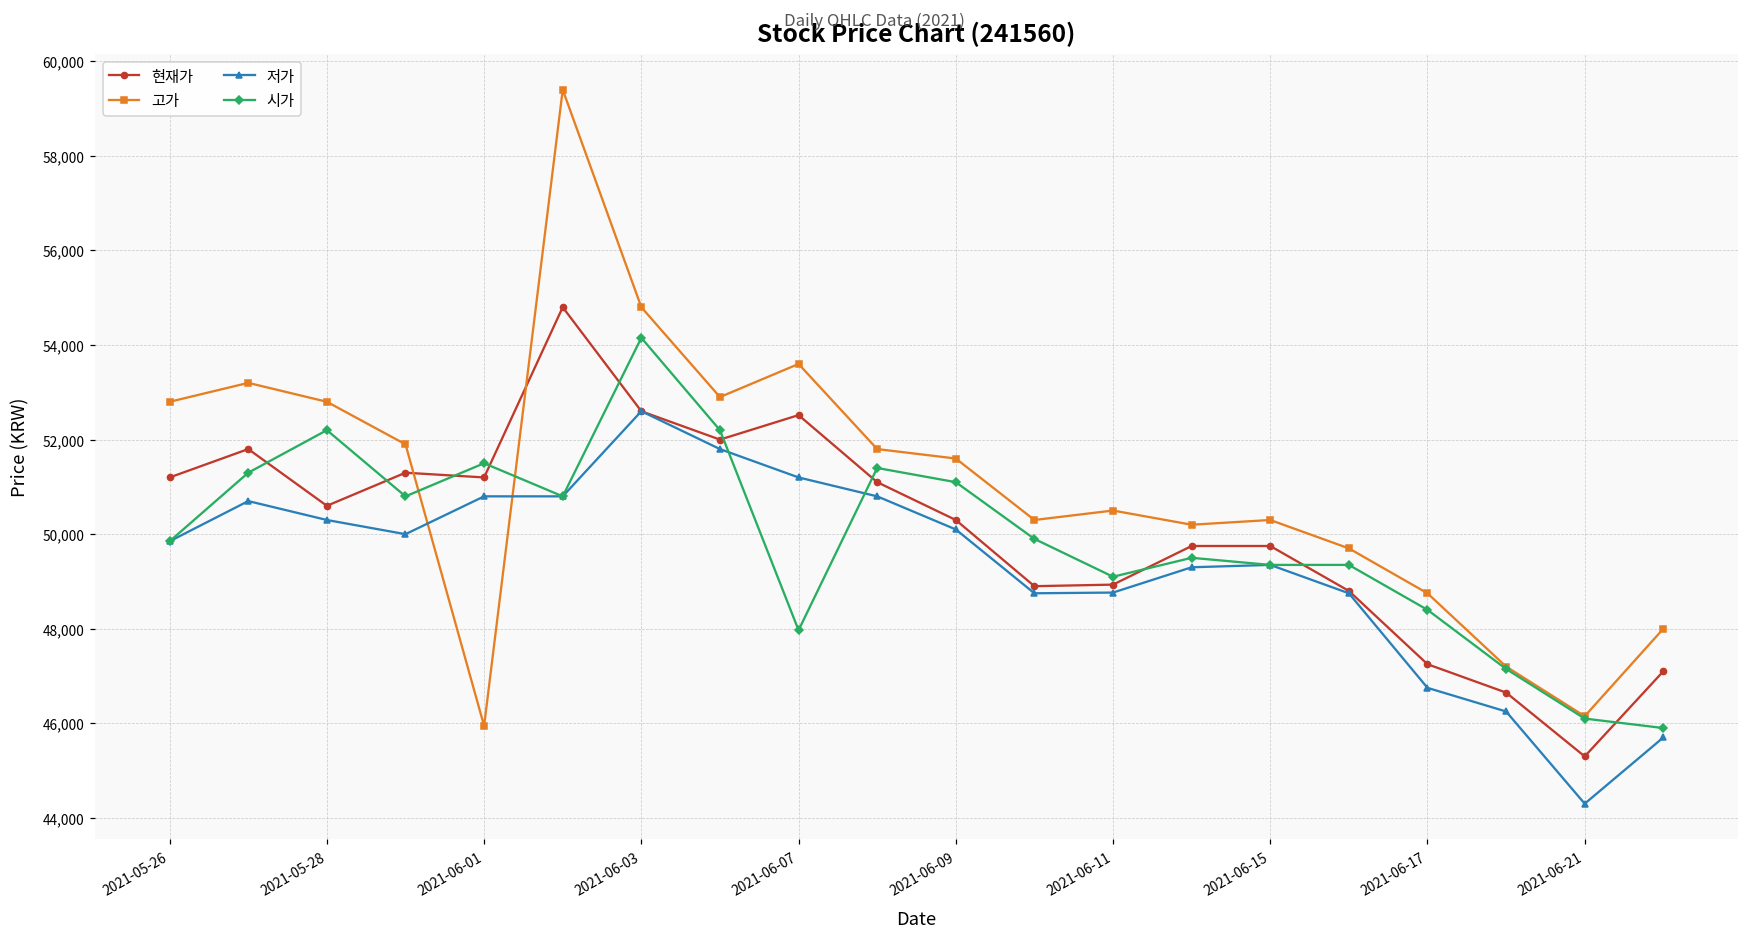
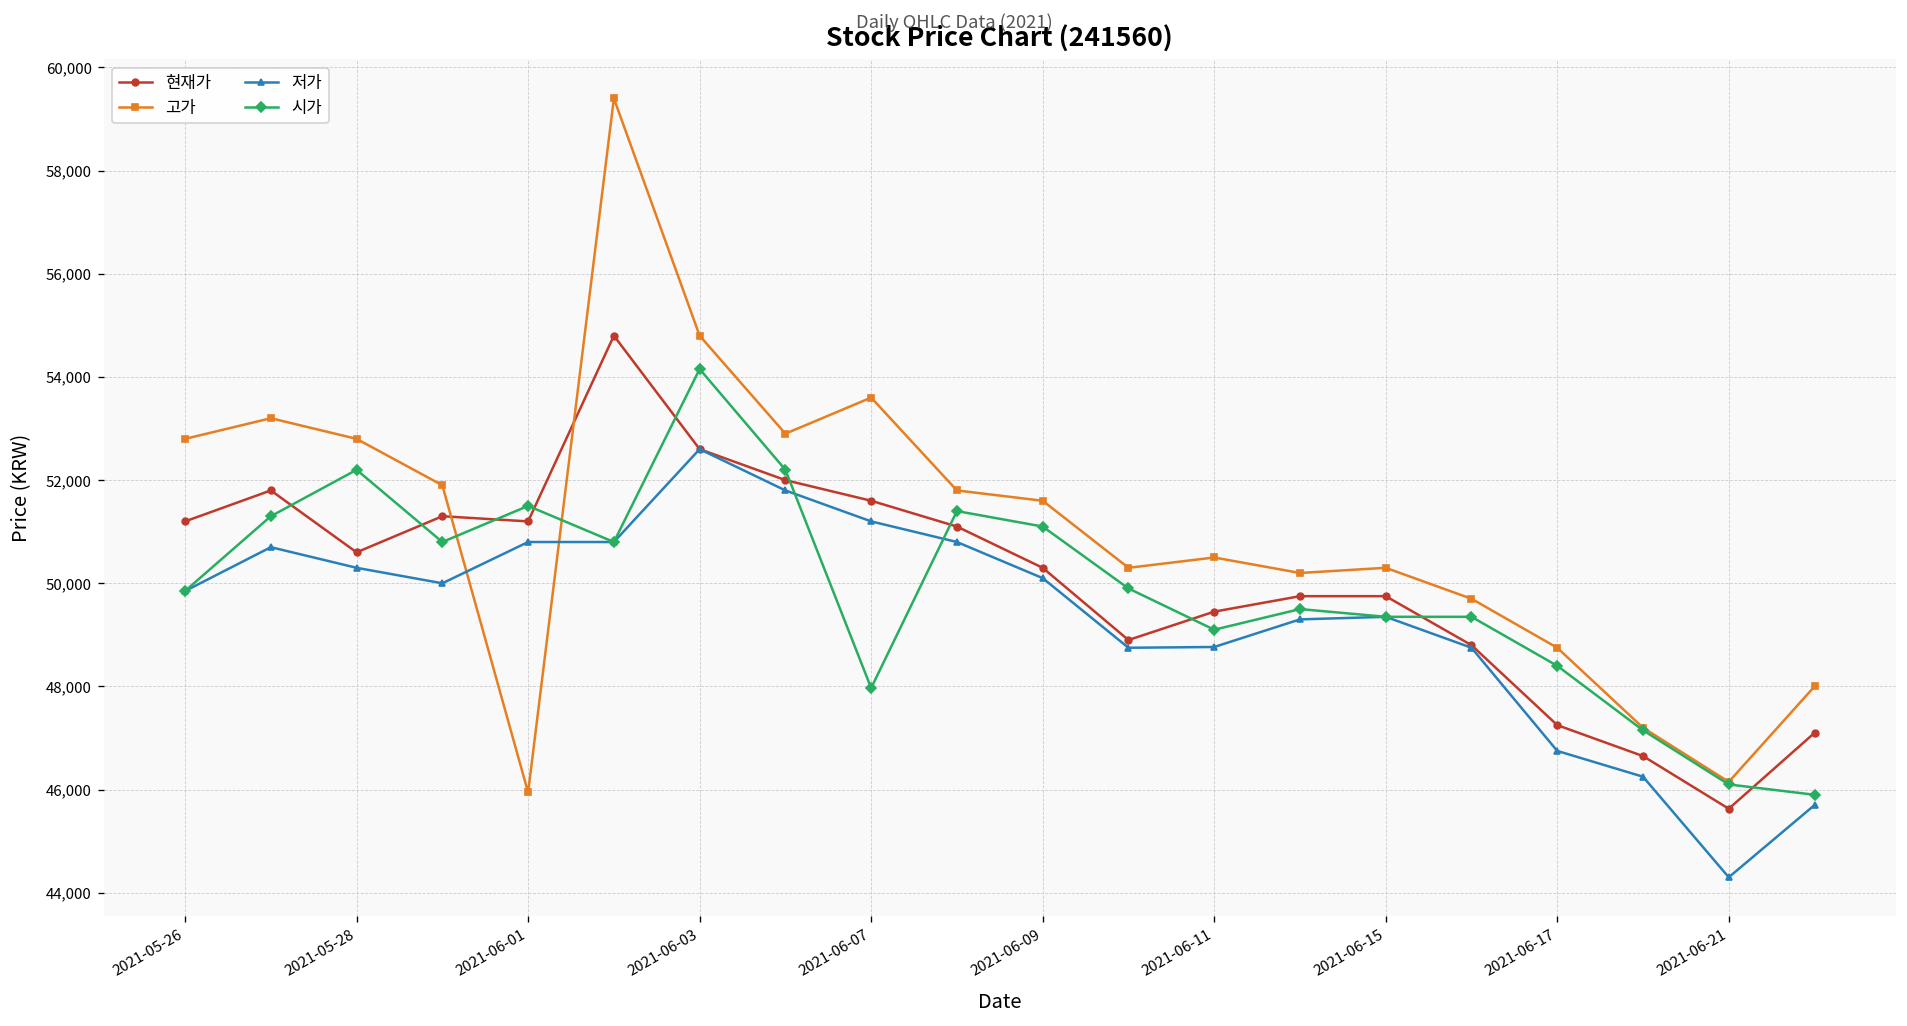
현재가, 2021-06-07: 52,500 -> 51,600
현재가, 2021-06-11: 48,900 -> 49,500
현재가, 2021-06-21: 45,300 -> 45,600
